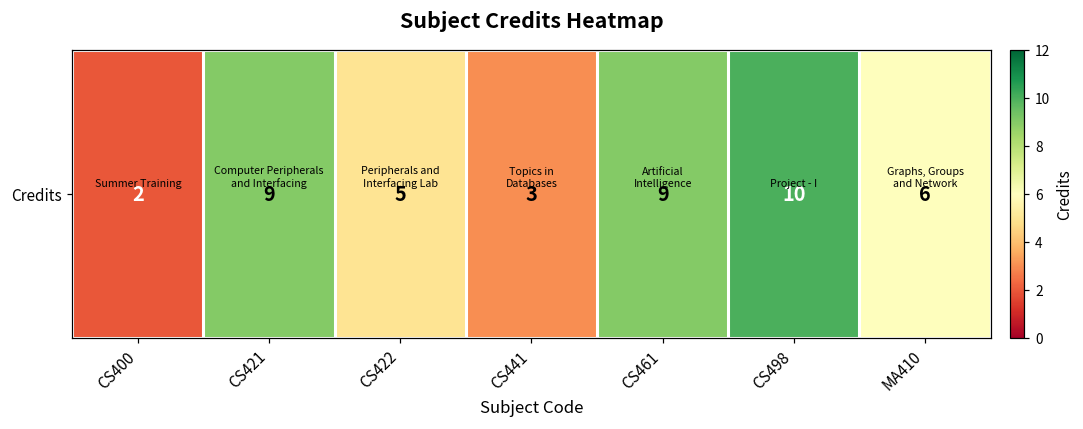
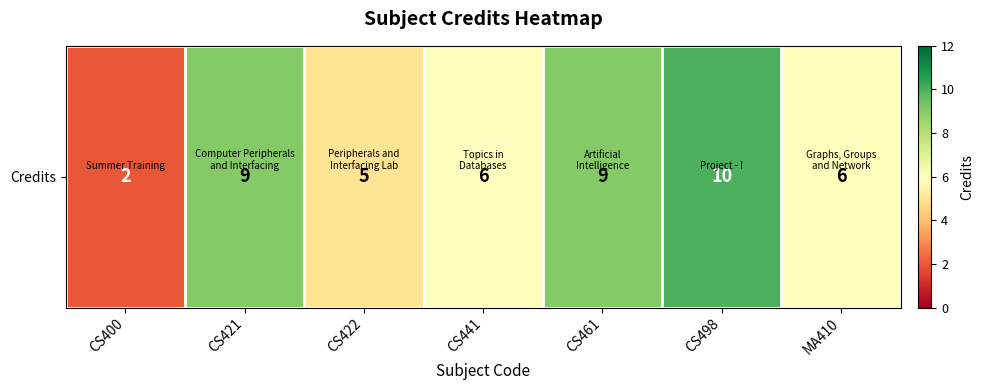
Credits, CS441: 3 -> 6
